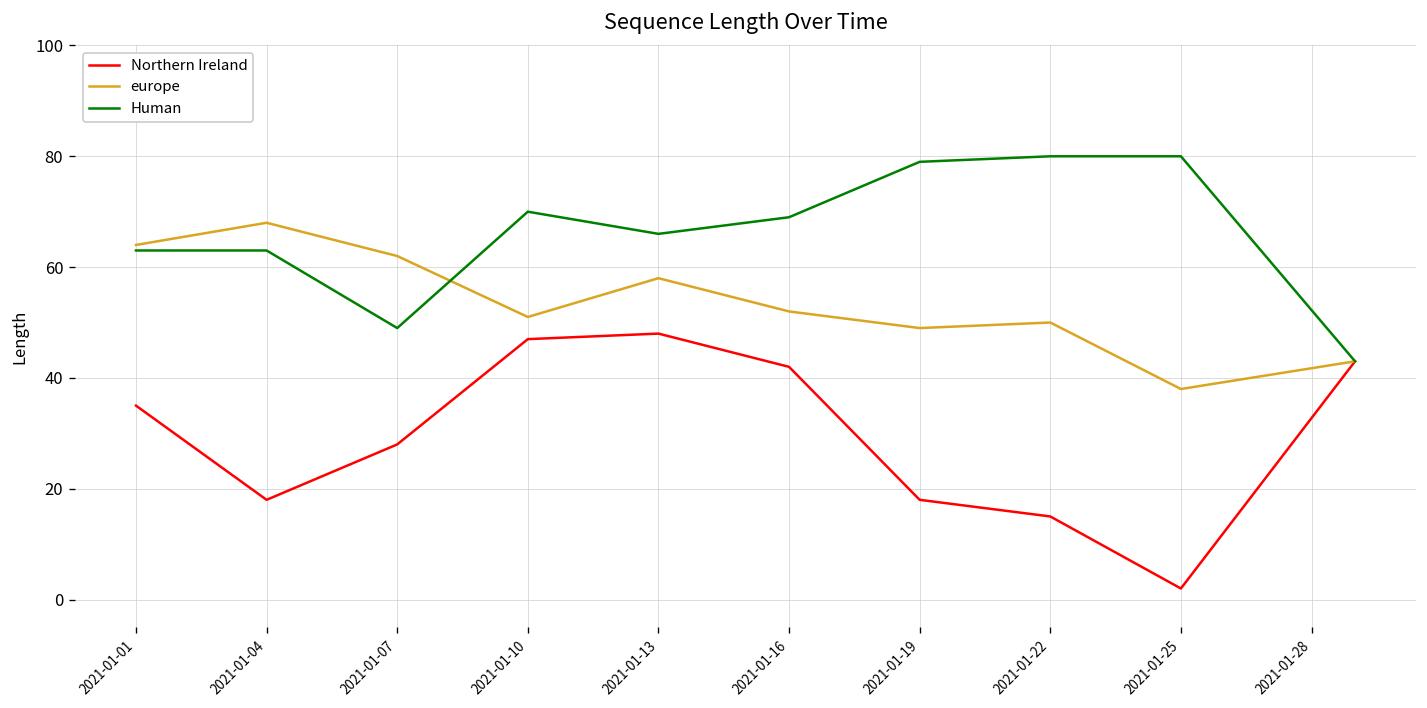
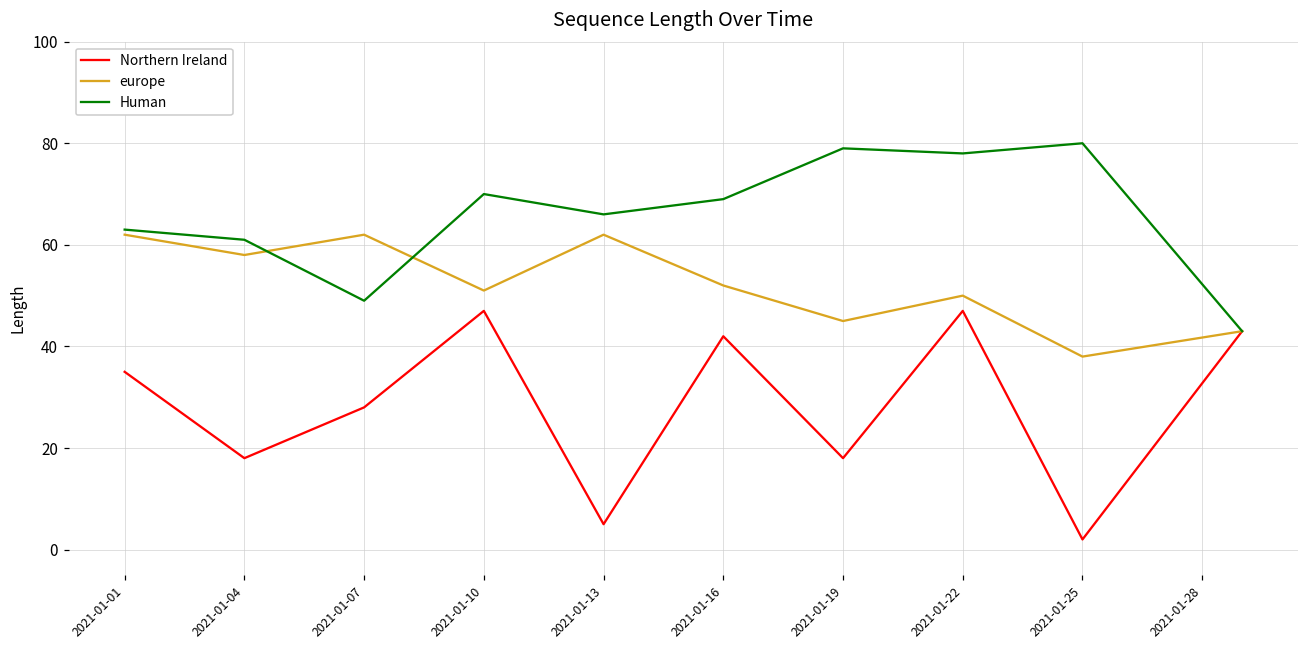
europe, 2021-01-01: 64 -> 62
europe, 2021-01-04: 68 -> 58
Human, 2021-01-04: 63 -> 61
Northern Ireland, 2021-01-13: 48 -> 5
europe, 2021-01-13: 58 -> 62
europe, 2021-01-19: 49 -> 45
Northern Ireland, 2021-01-22: 15 -> 47
Human, 2021-01-22: 80 -> 78
